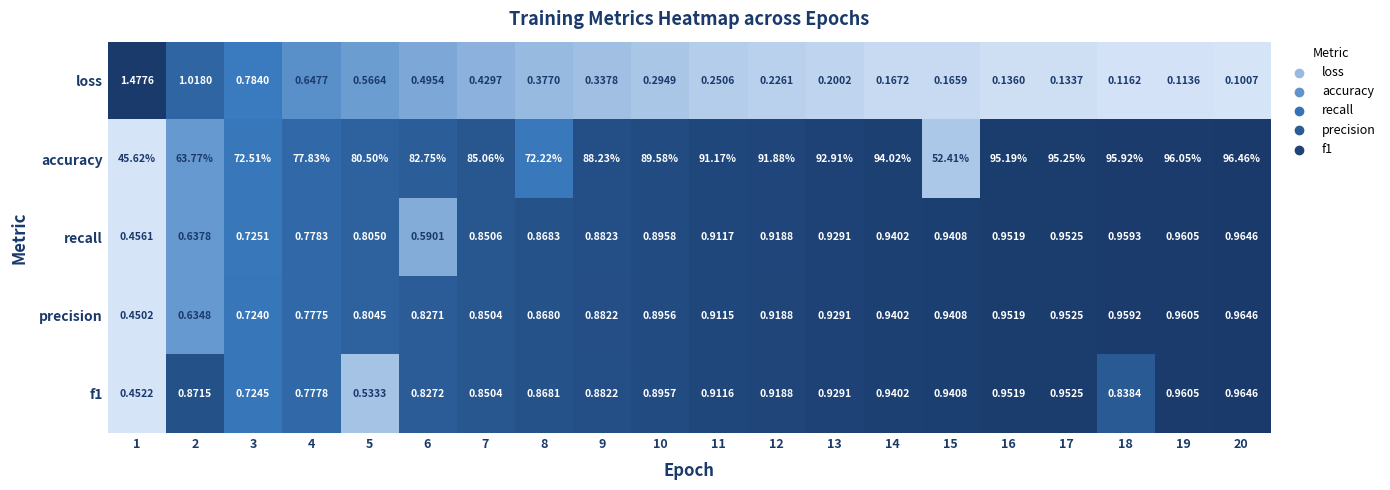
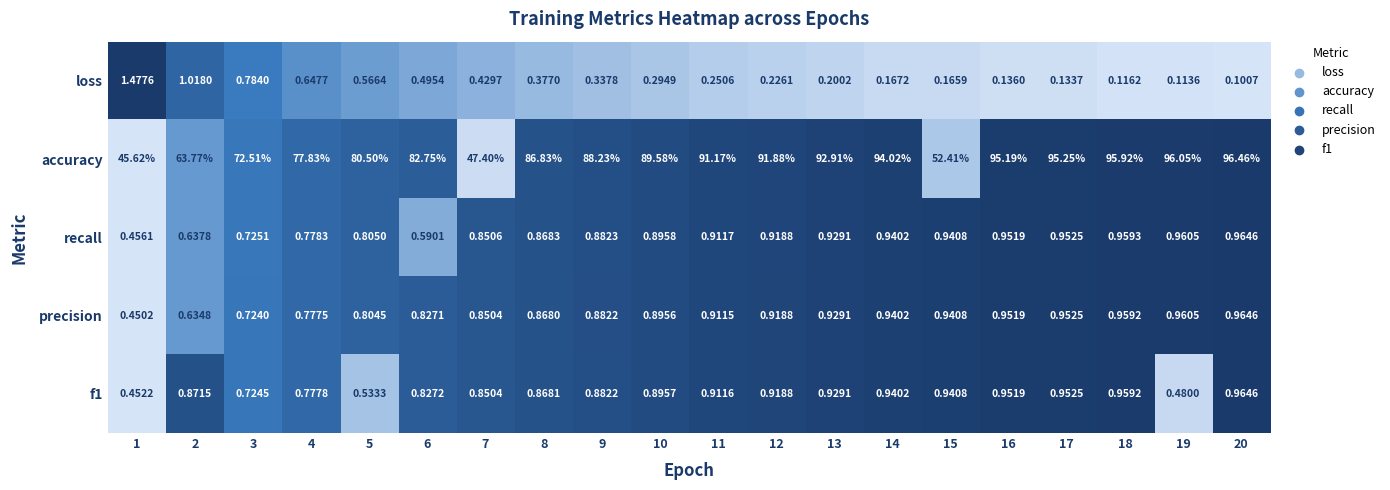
accuracy, 7: 85.06% -> 47.40%
accuracy, 8: 72.22% -> 86.83%
f1, 18: 0.8384 -> 0.9592
f1, 19: 0.9605 -> 0.4800
